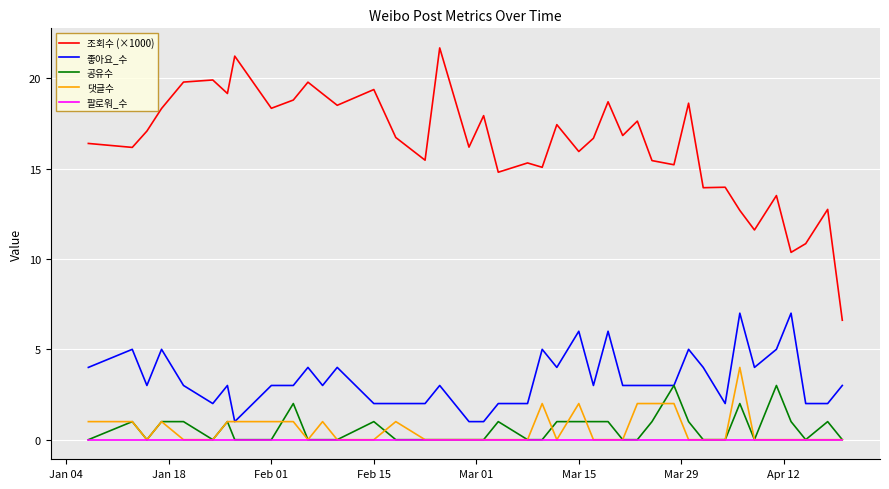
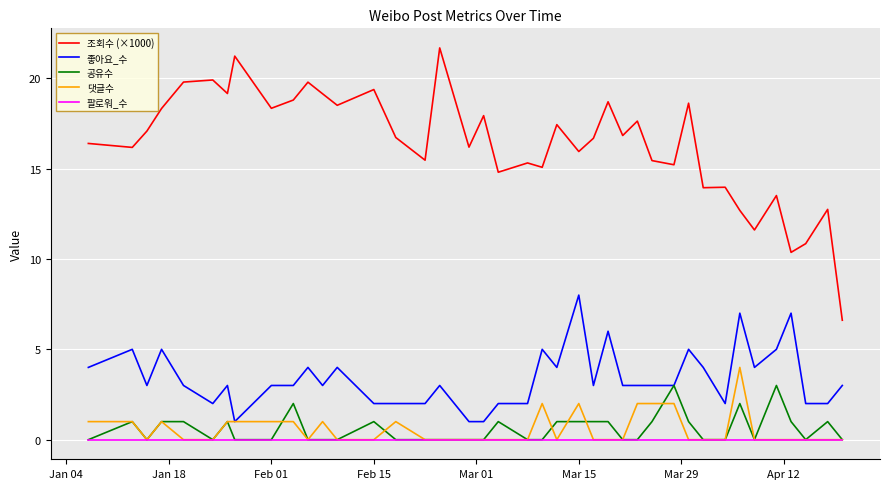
좋아요_수, Mar 15: 6 -> 8
